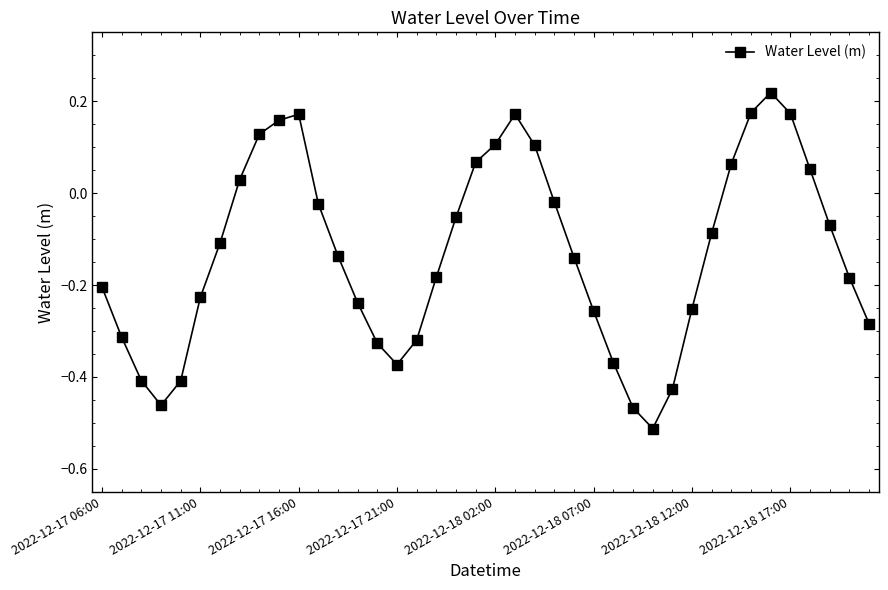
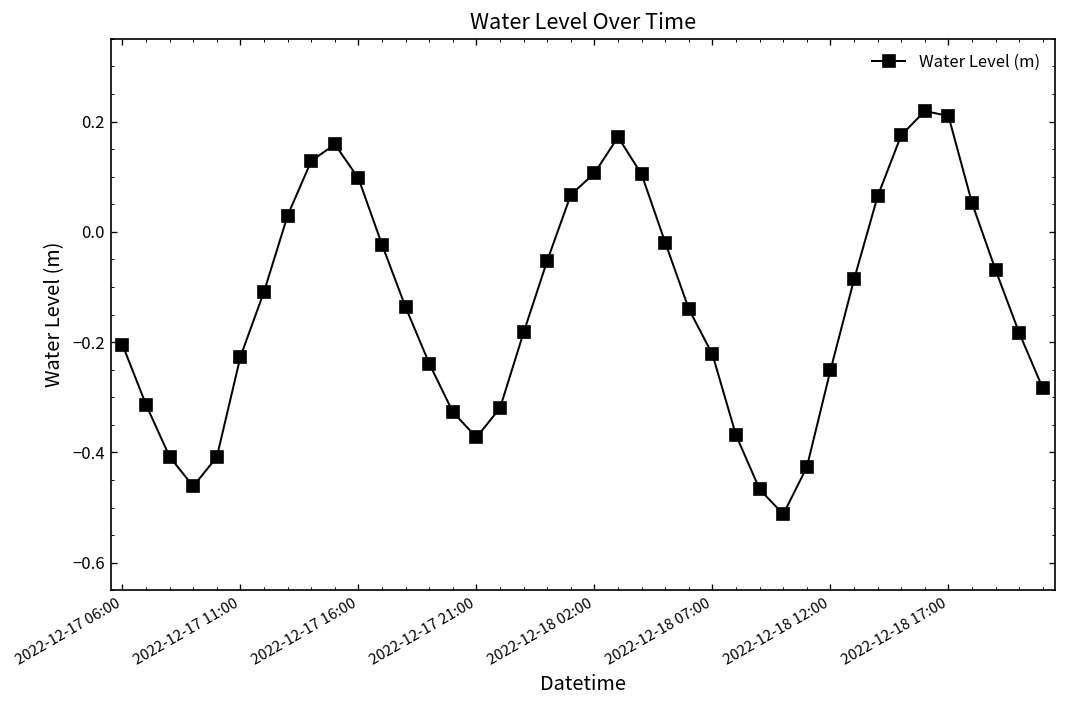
2022-12-17 16:00: 0.17 -> 0.10
2022-12-18 07:00: -0.26 -> -0.22
2022-12-18 17:00: 0.17 -> 0.21
